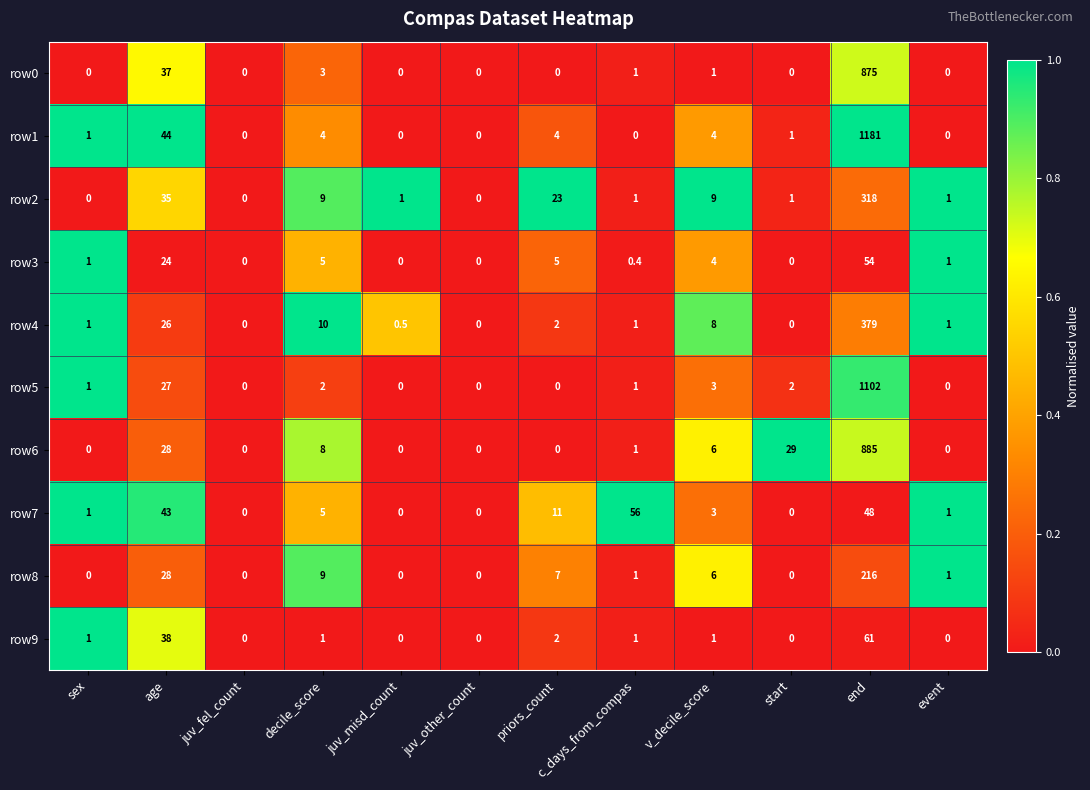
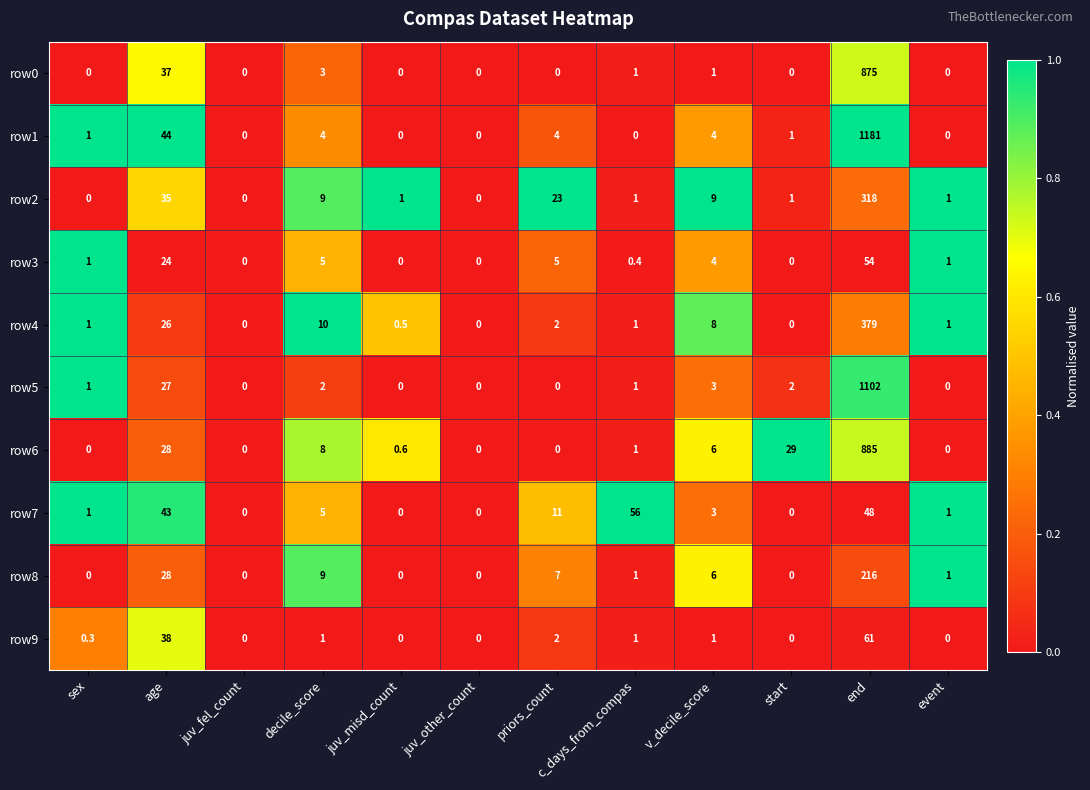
row6, juv_misd_count: 0 -> 0.6
row9, sex: 1 -> 0.3
